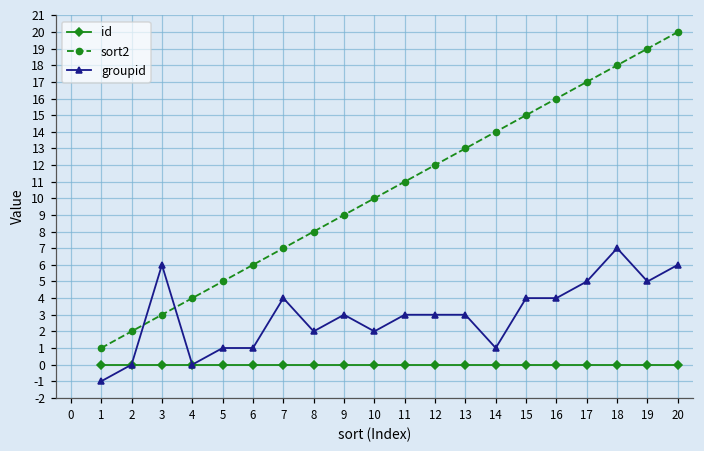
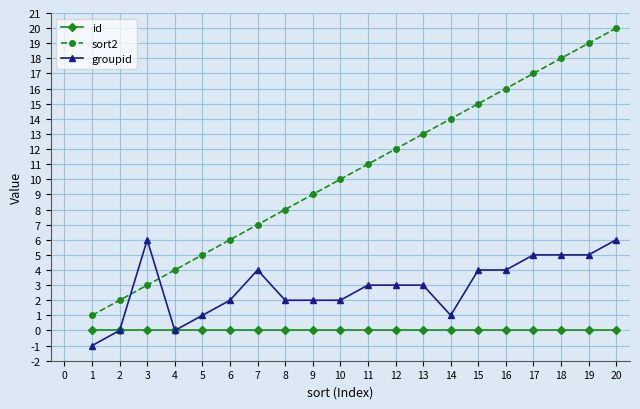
groupid, 6: 1 -> 2
groupid, 9: 3 -> 2
groupid, 18: 7 -> 5
